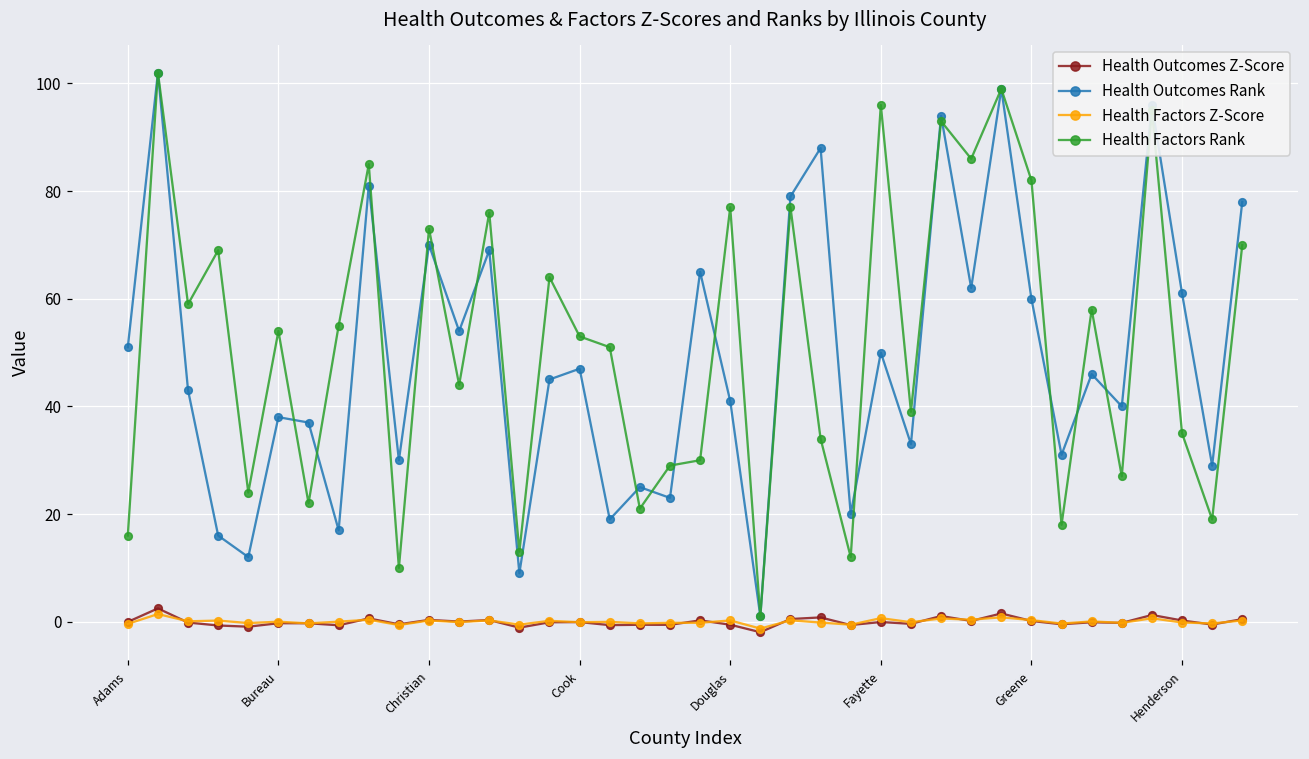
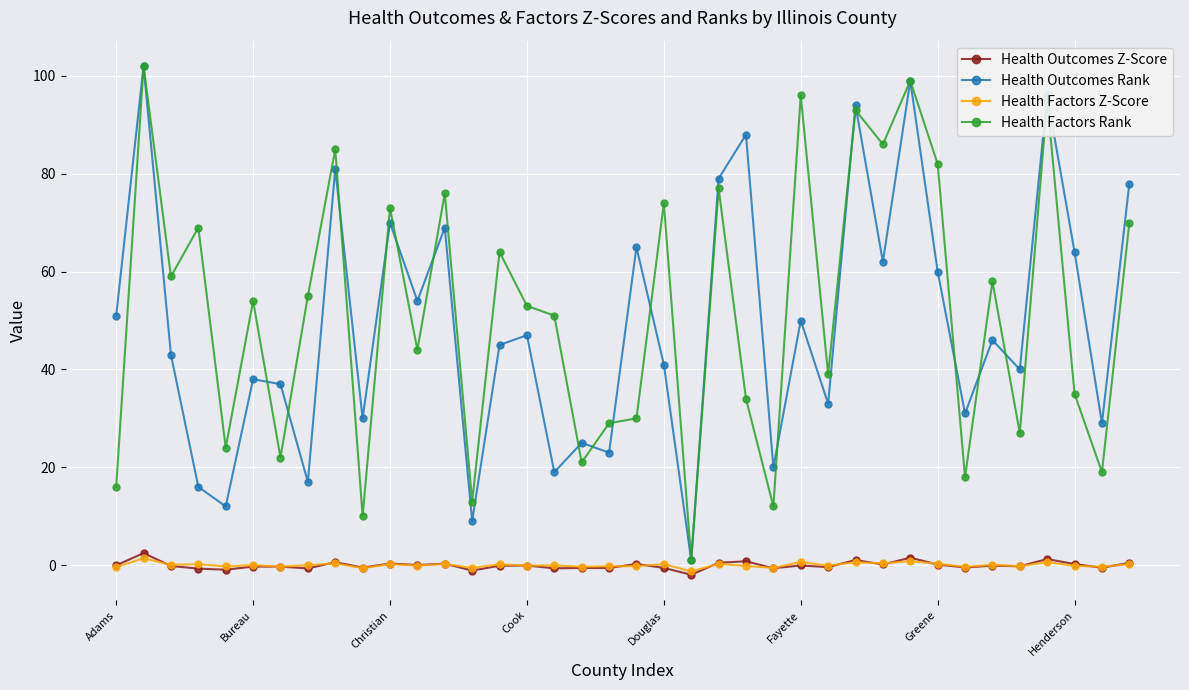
Health Factors Rank, Douglas: 77 -> 74
Health Outcomes Rank, Henderson: 61 -> 64
